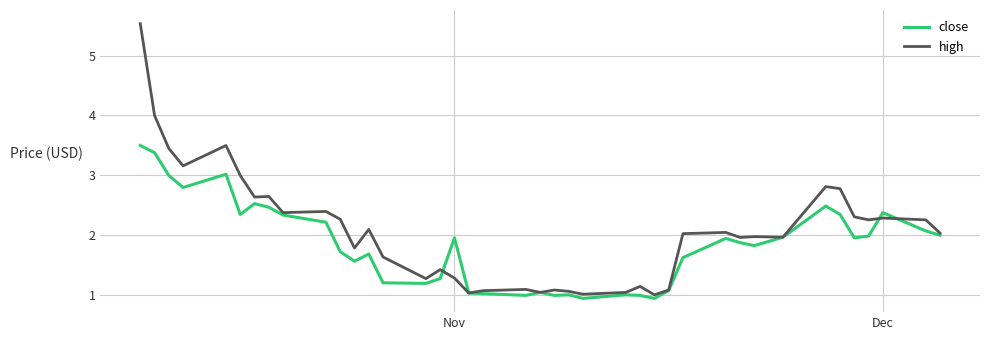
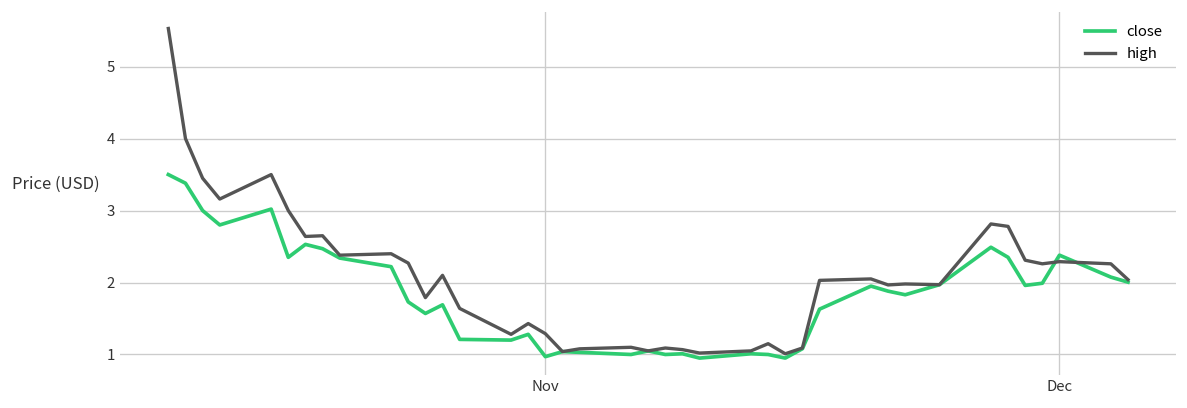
close, Nov: 2.0 -> 1.0
